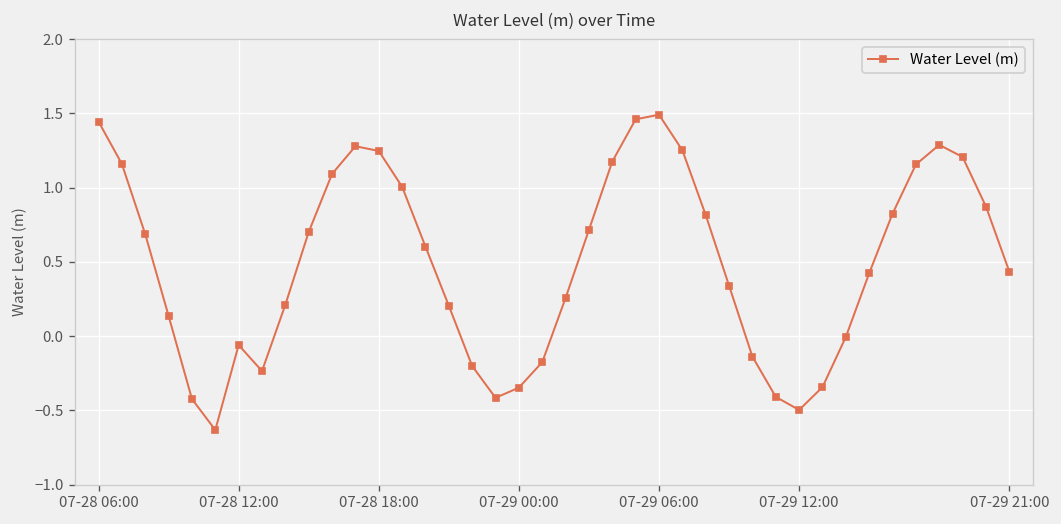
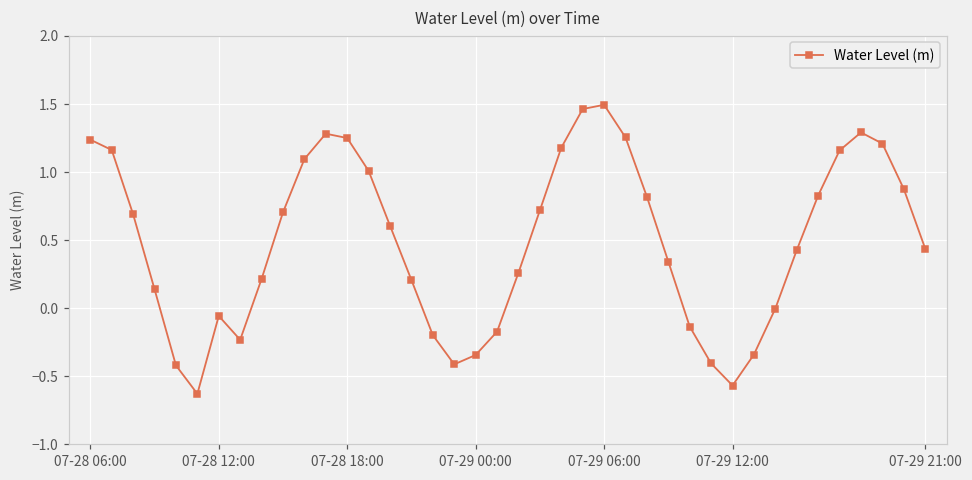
07-28 06:00: 1.45 -> 1.24
07-29 12:00: -0.50 -> -0.57
